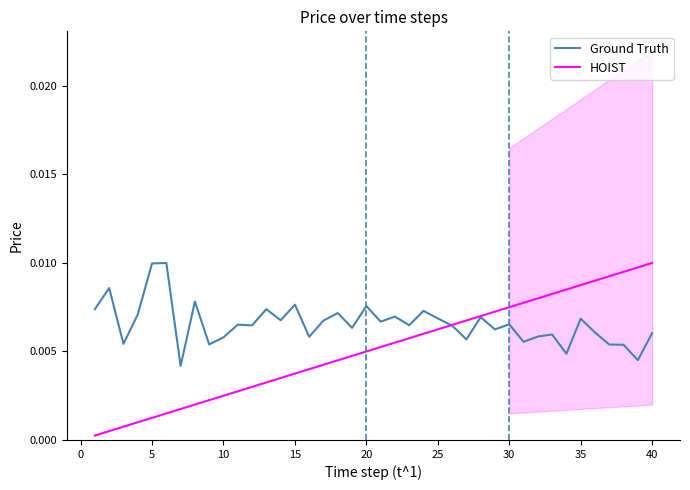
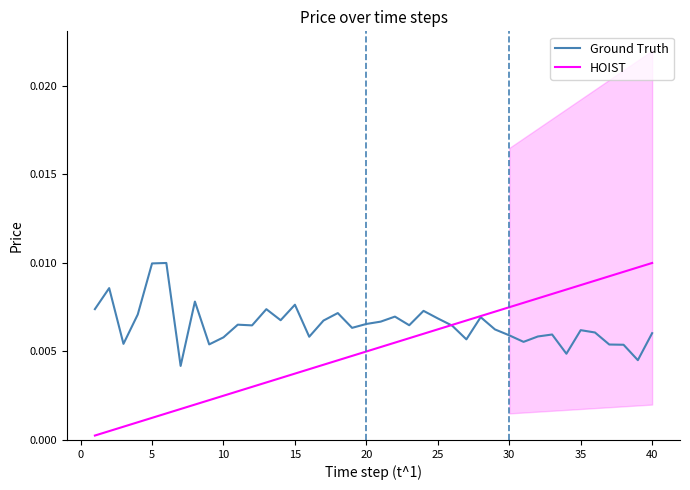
Ground Truth, 20: 0.0076 -> 0.0066
Ground Truth, 30: 0.0065 -> 0.0059
Ground Truth, 35: 0.0069 -> 0.0062
